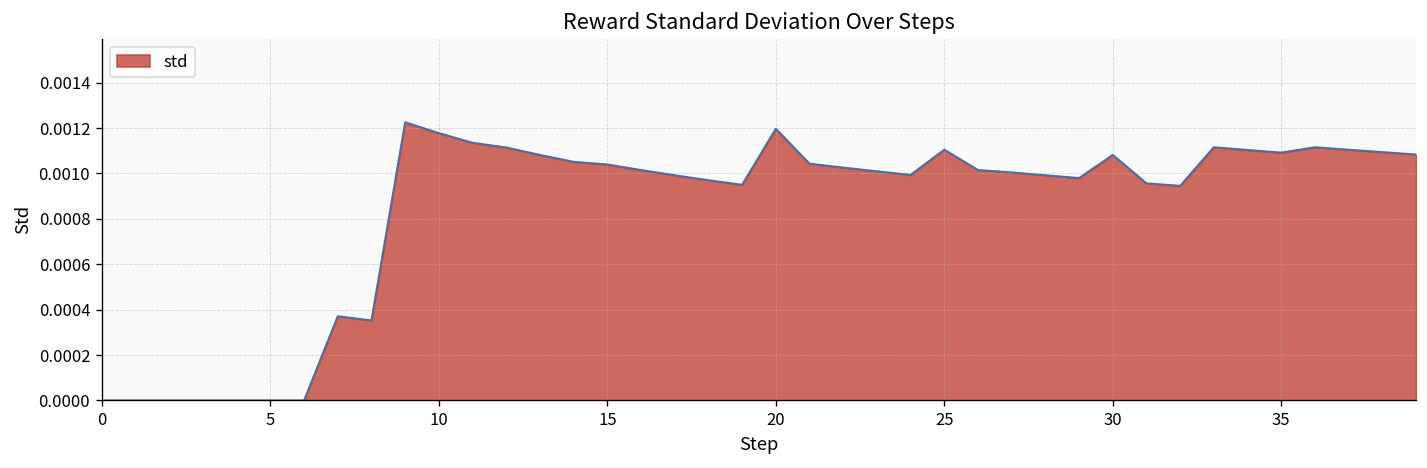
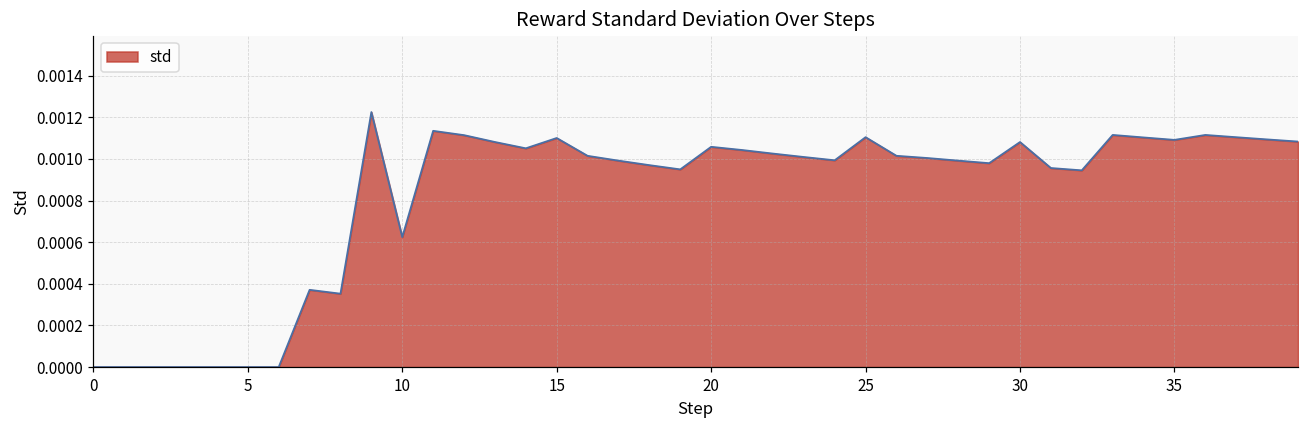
10: 0.00118 -> 0.00062
15: 0.00104 -> 0.00110
20: 0.00120 -> 0.00106
